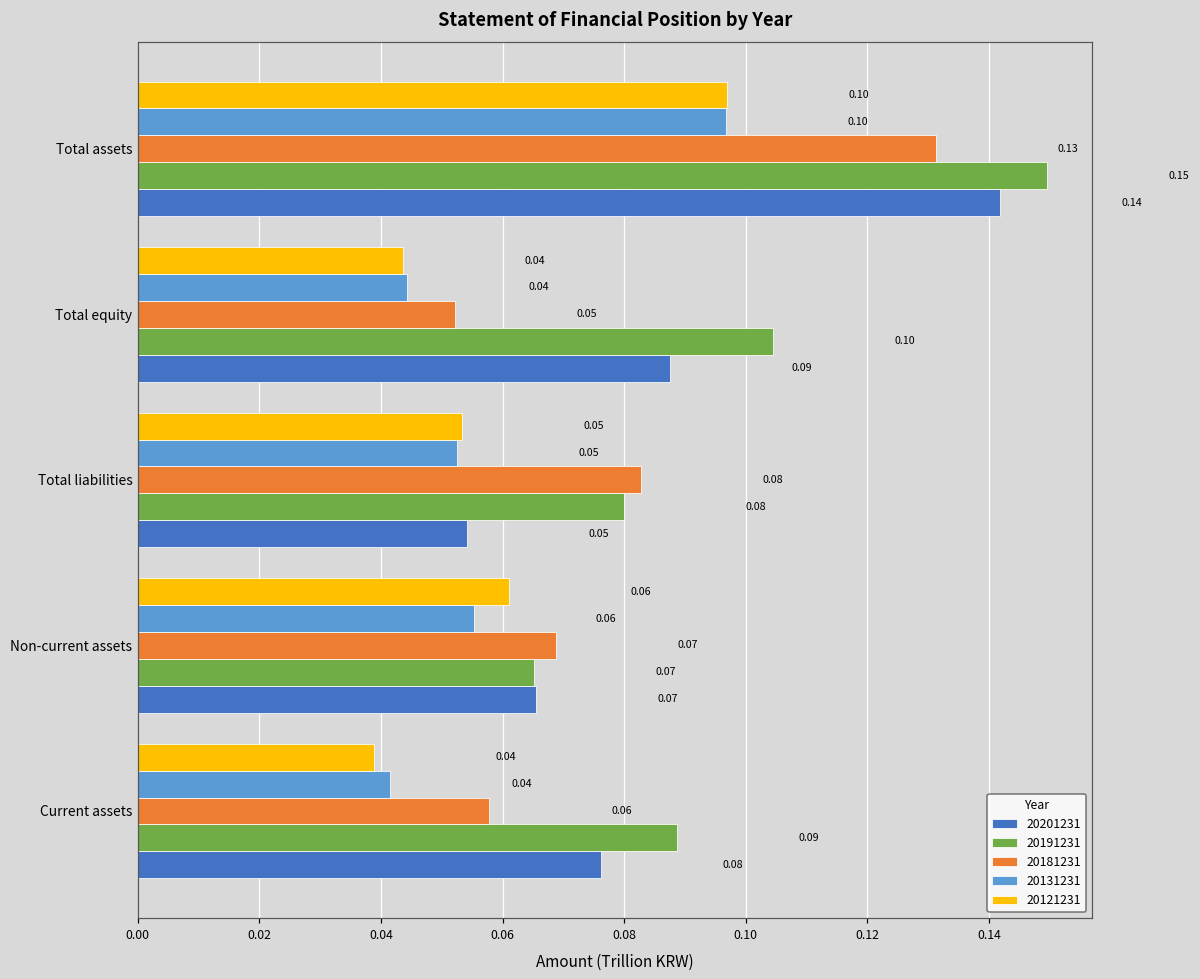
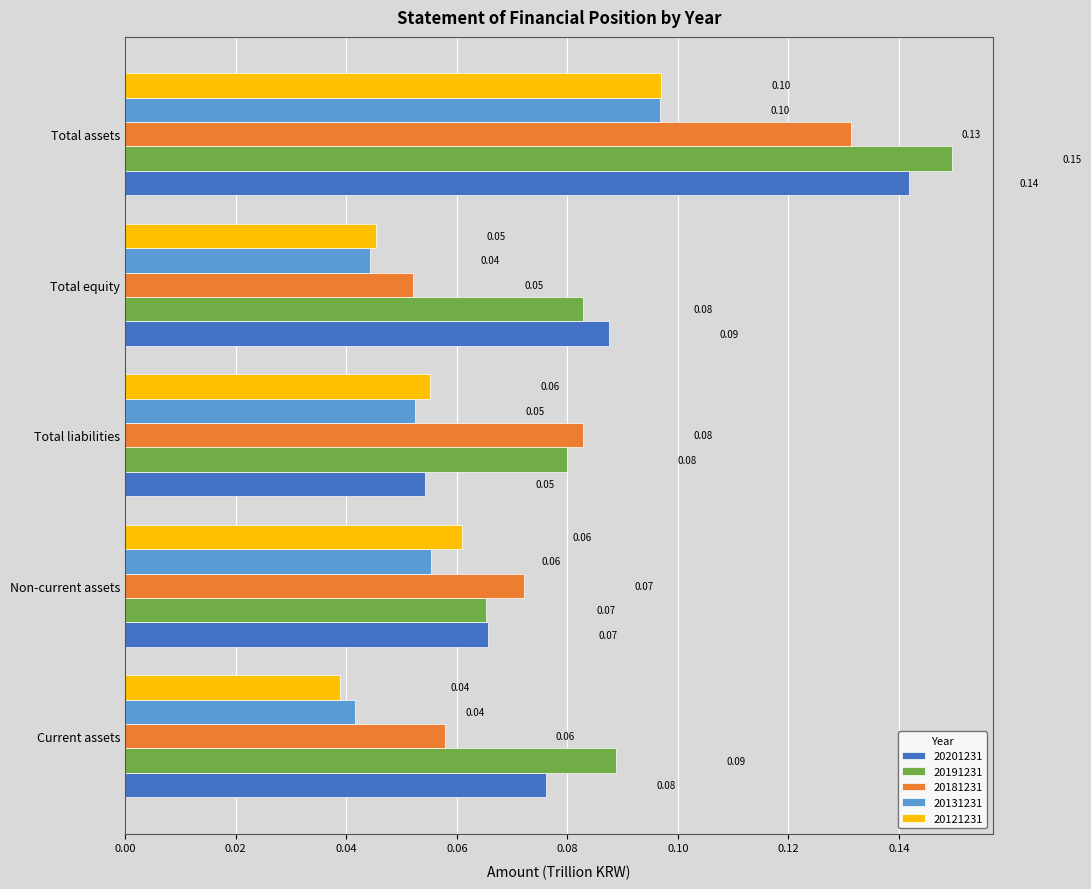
20121231, Total equity: 0.04 -> 0.05
20191231, Total equity: 0.10 -> 0.08
20121231, Total liabilities: 0.05 -> 0.06
20181231, Non-current assets: 0.069 -> 0.072
